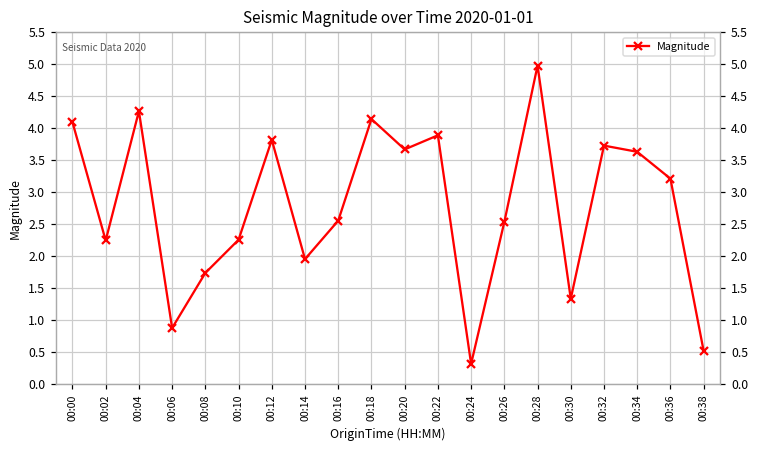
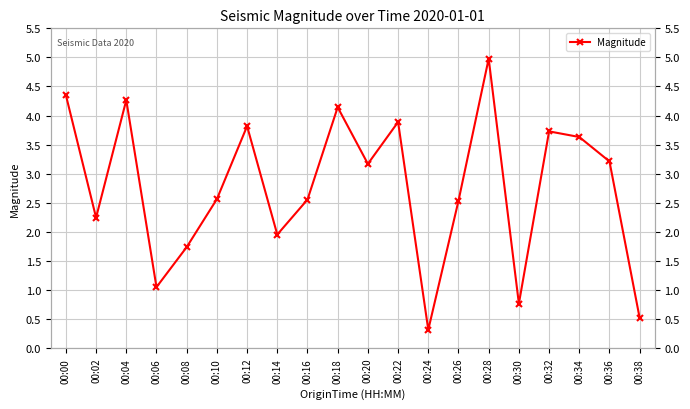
00:00: 4.1 -> 4.4
00:06: 0.9 -> 1.0
00:10: 2.3 -> 2.6
00:20: 3.7 -> 3.2
00:30: 1.3 -> 0.8
